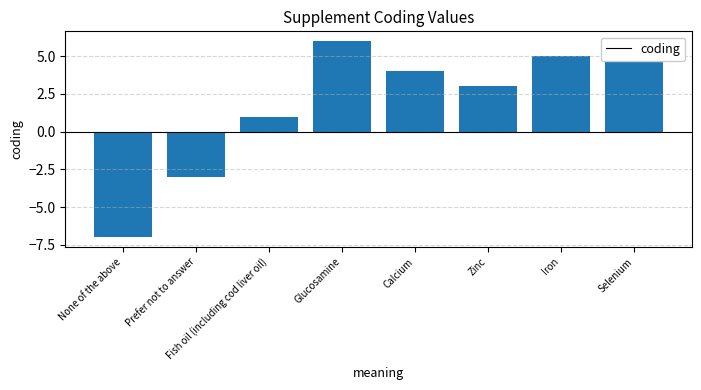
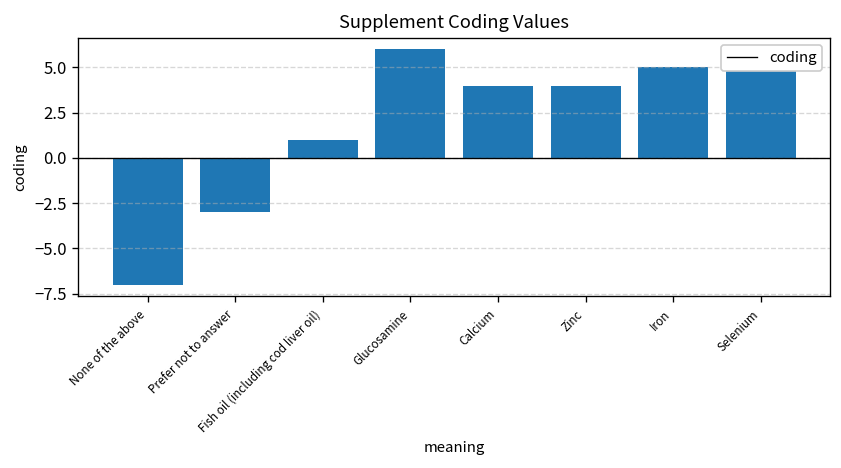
Zinc: 3 -> 4
